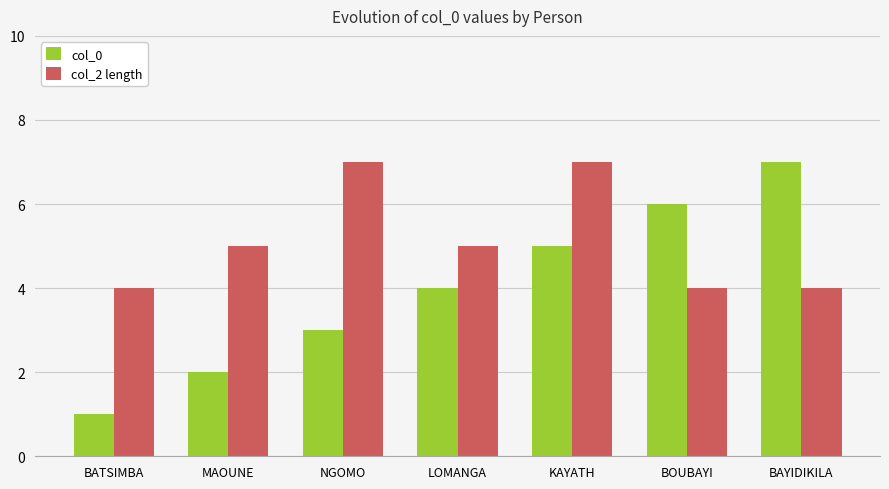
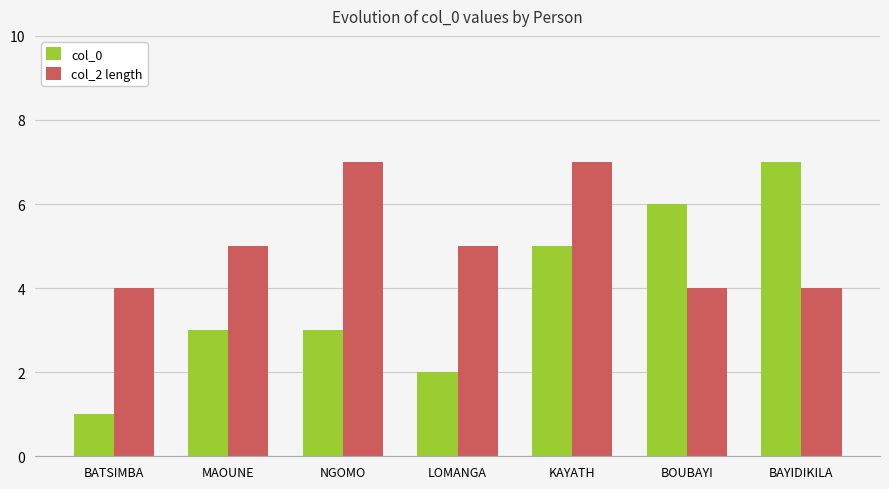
col_0, MAOUNE: 2 -> 3
col_0, LOMANGA: 4 -> 2
